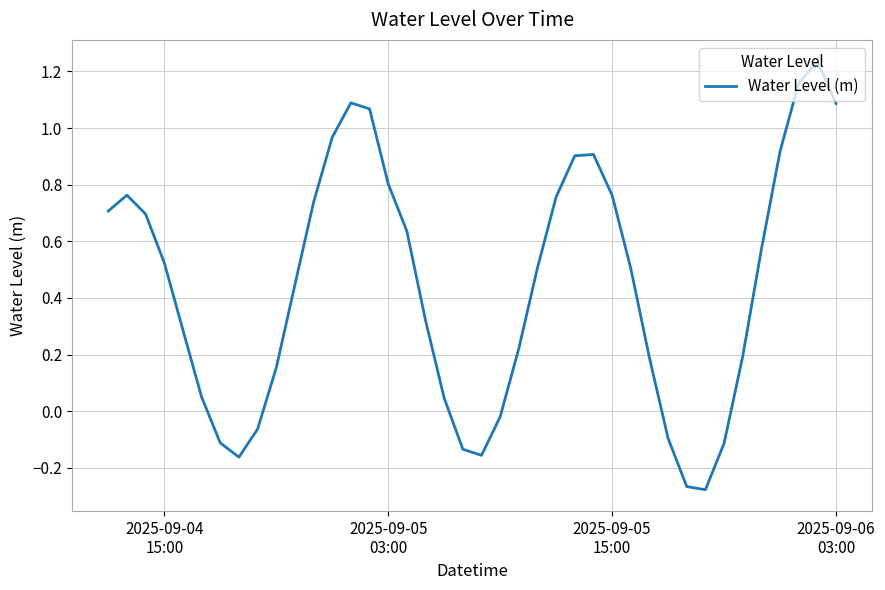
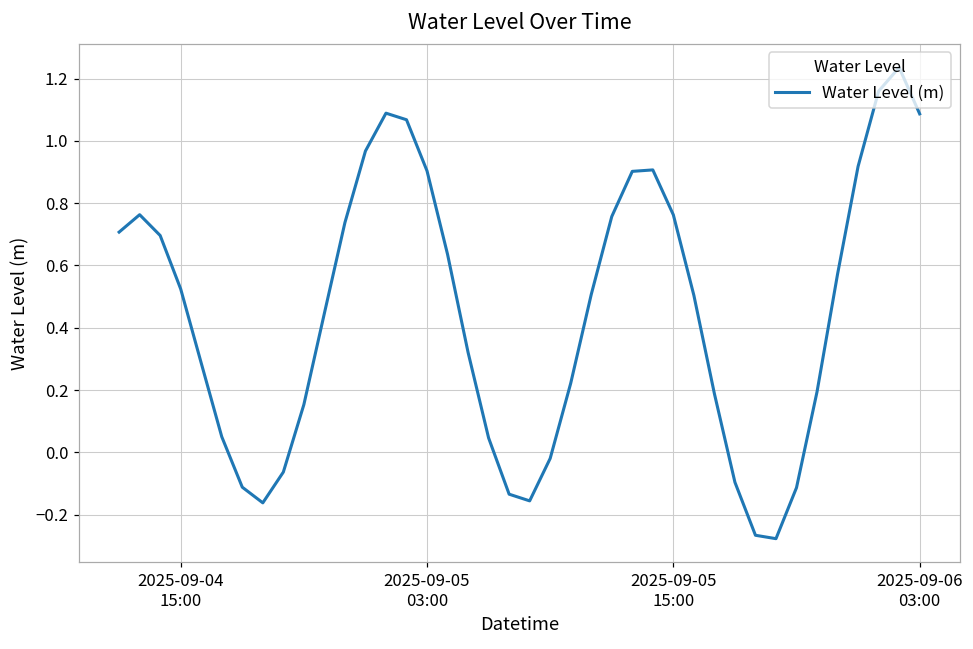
2025-09-05 03:00: 0.80 -> 0.90
